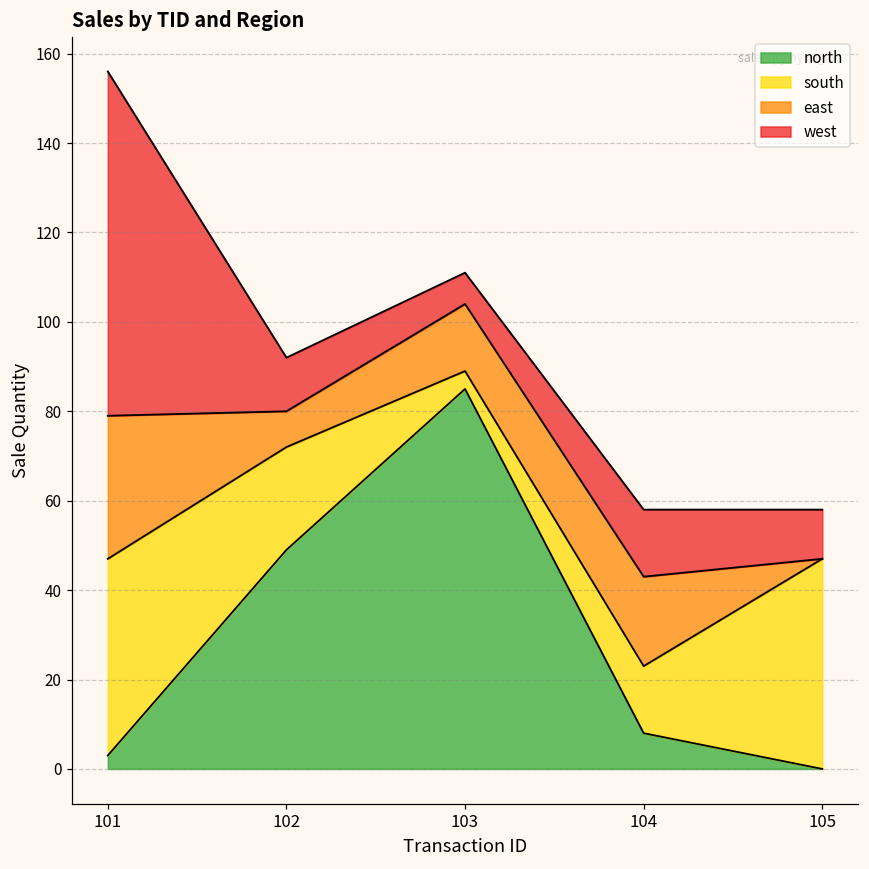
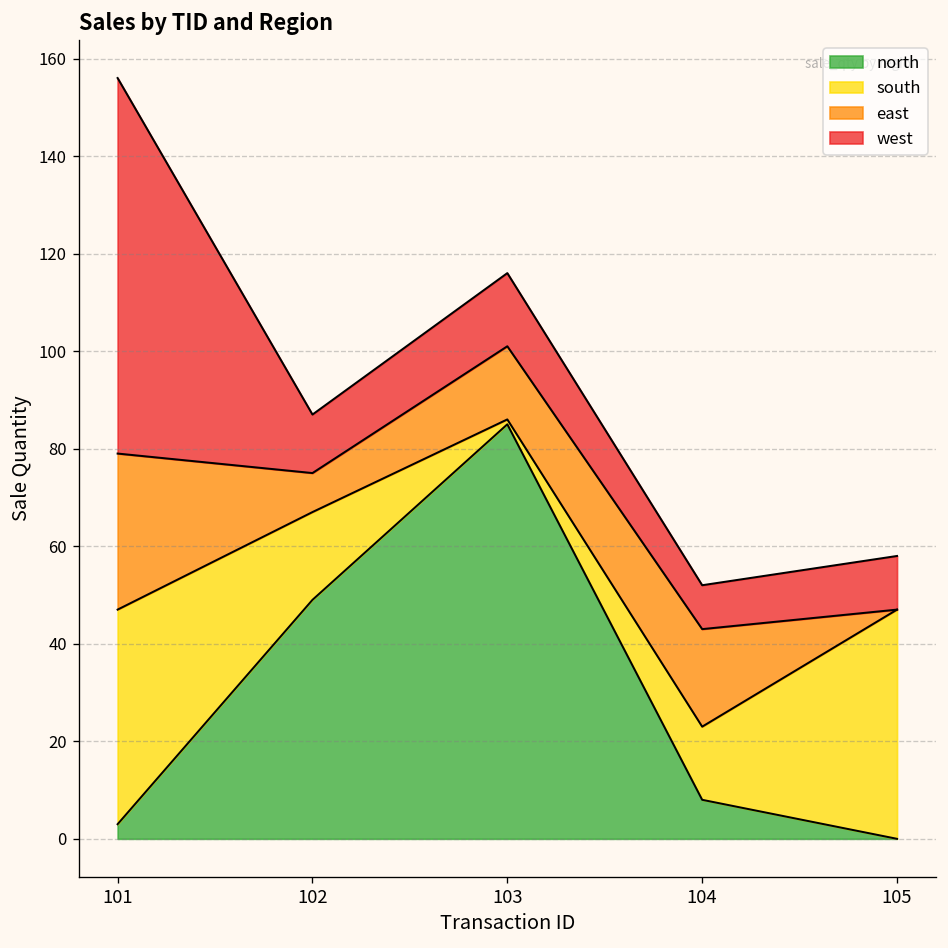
south, 102: 23 -> 18
south, 103: 4 -> 1
west, 103: 7 -> 15
west, 104: 15 -> 9
